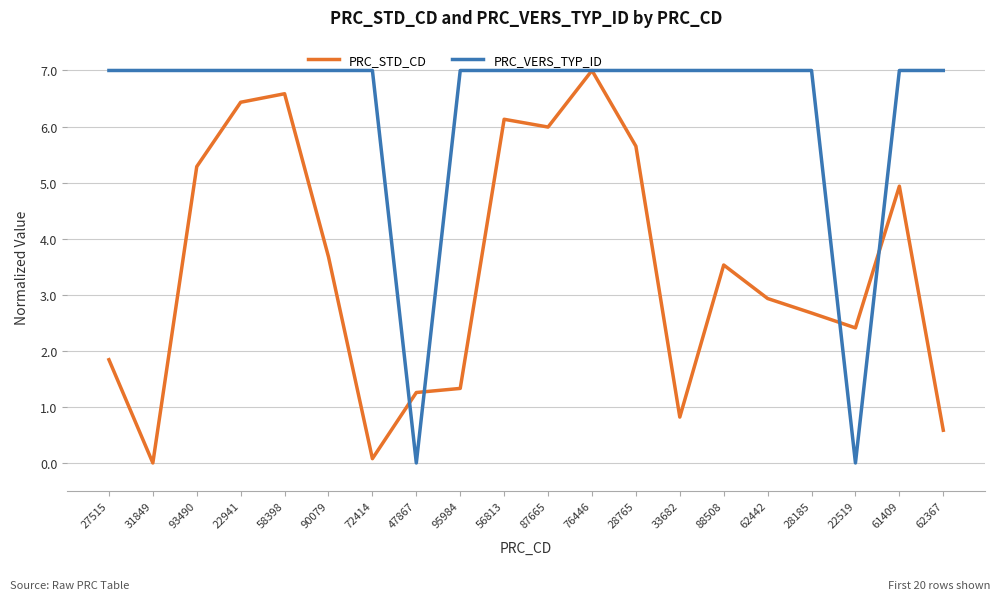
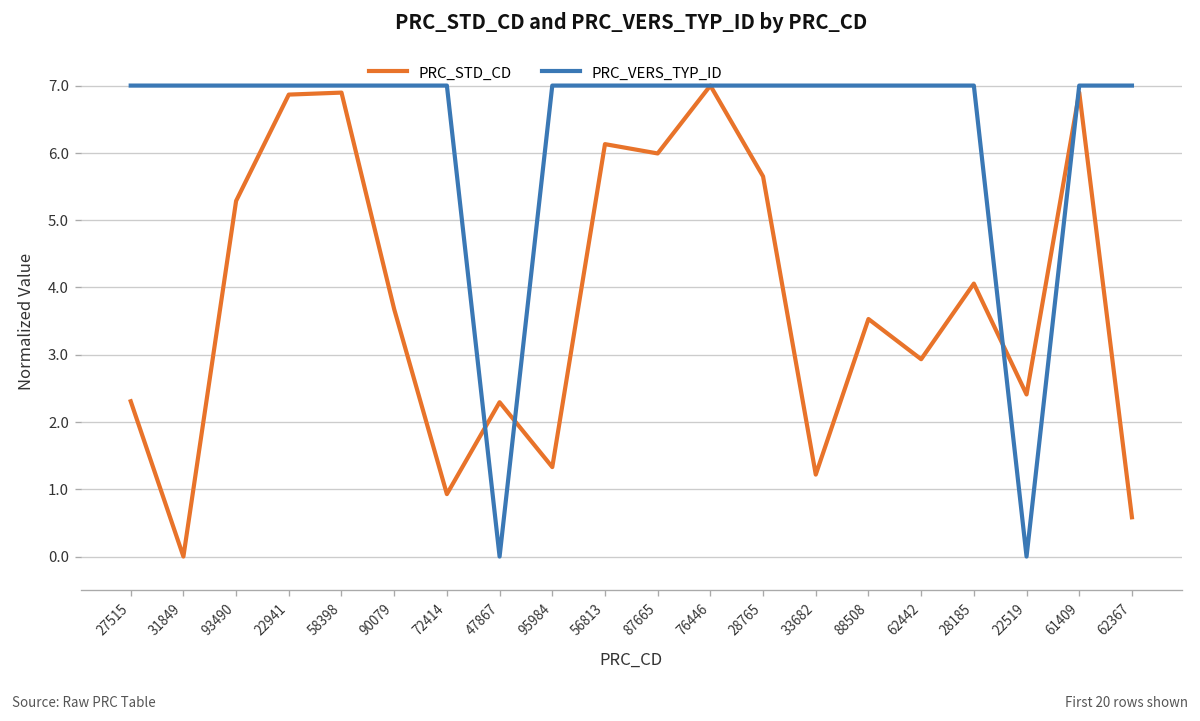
PRC_STD_CD, 27515: 1.8 -> 2.3
PRC_STD_CD, 22941: 6.4 -> 6.9
PRC_STD_CD, 58398: 6.6 -> 6.9
PRC_STD_CD, 72414: 0.1 -> 0.9
PRC_STD_CD, 47867: 1.3 -> 2.3
PRC_STD_CD, 33682: 0.8 -> 1.2
PRC_STD_CD, 28185: 2.7 -> 4.1
PRC_STD_CD, 61409: 4.9 -> 6.9
